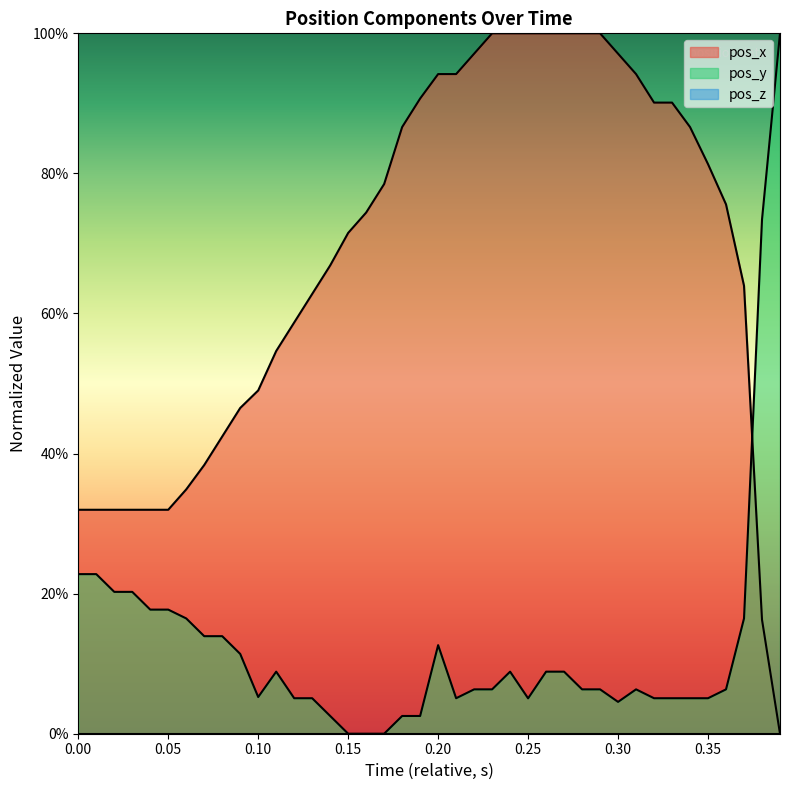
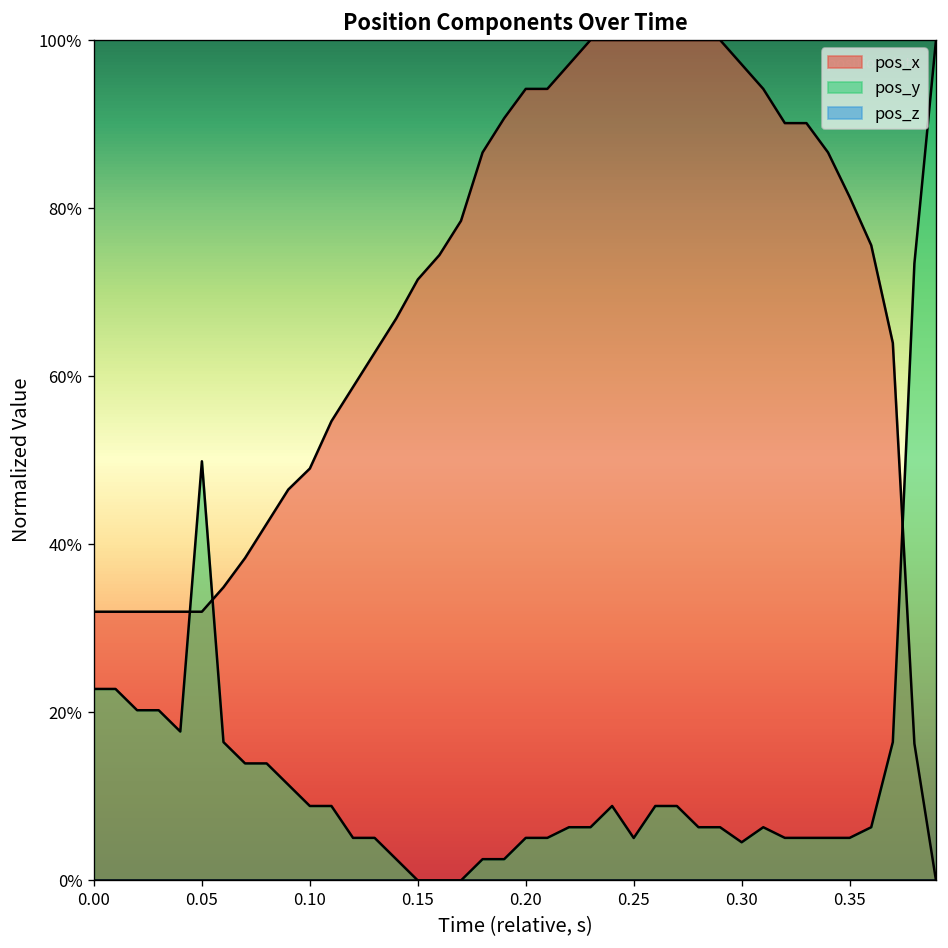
pos_y, 0.05: 18% -> 50%
pos_y, 0.10: 5% -> 9%
pos_y, 0.20: 13% -> 5%
